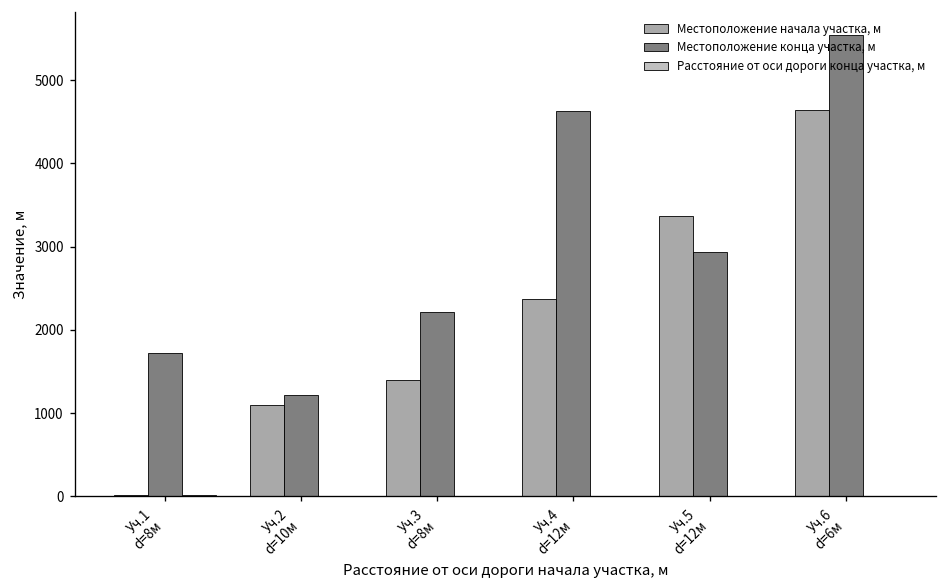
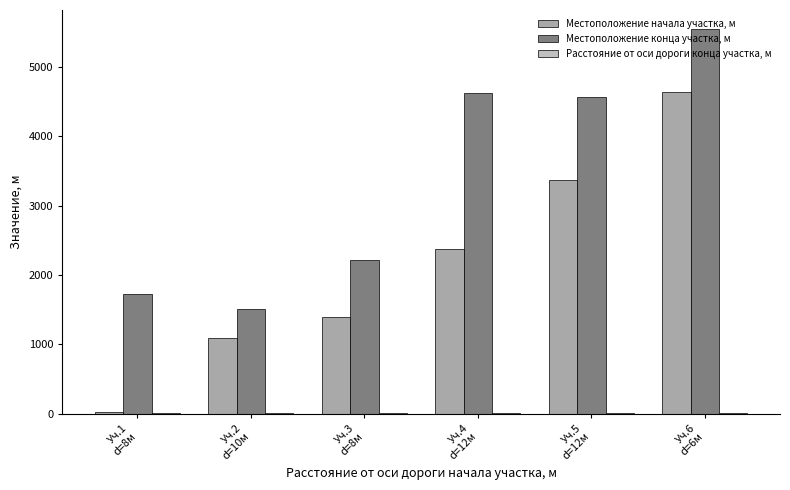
Местоположение конца участка, м, Уч.2 d=10м: 1200 -> 1500
Местоположение конца участка, м, Уч.5 d=12м: 2900 -> 4600
